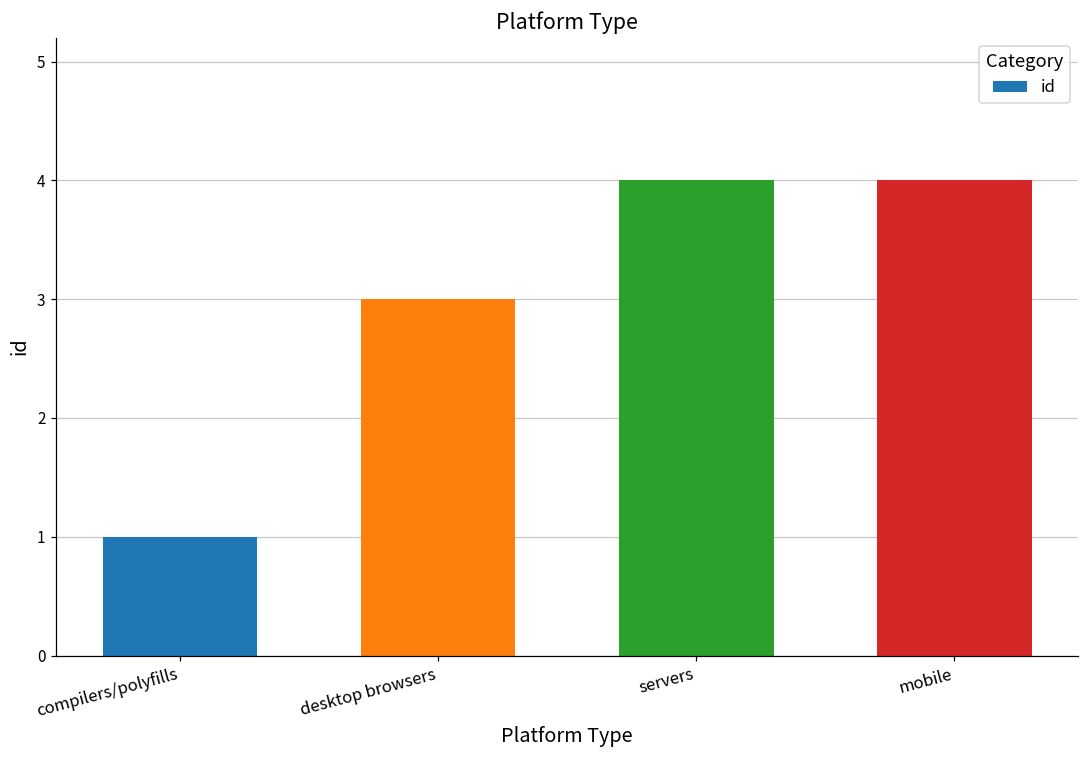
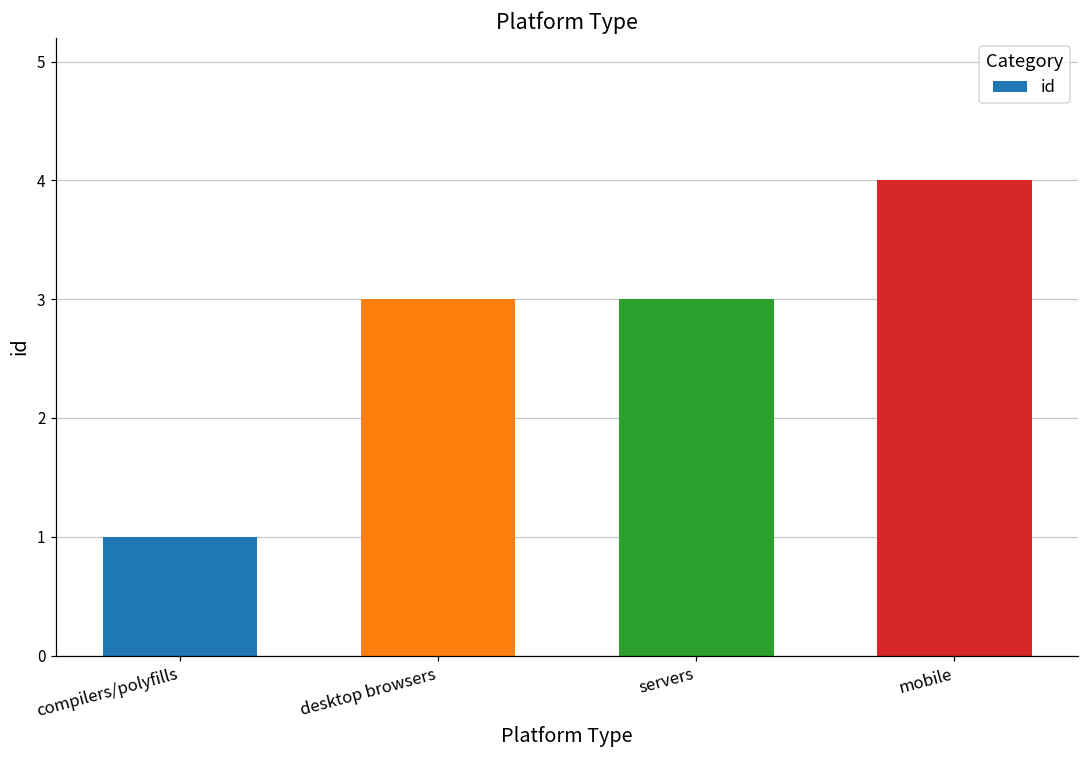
servers: 4 -> 3
